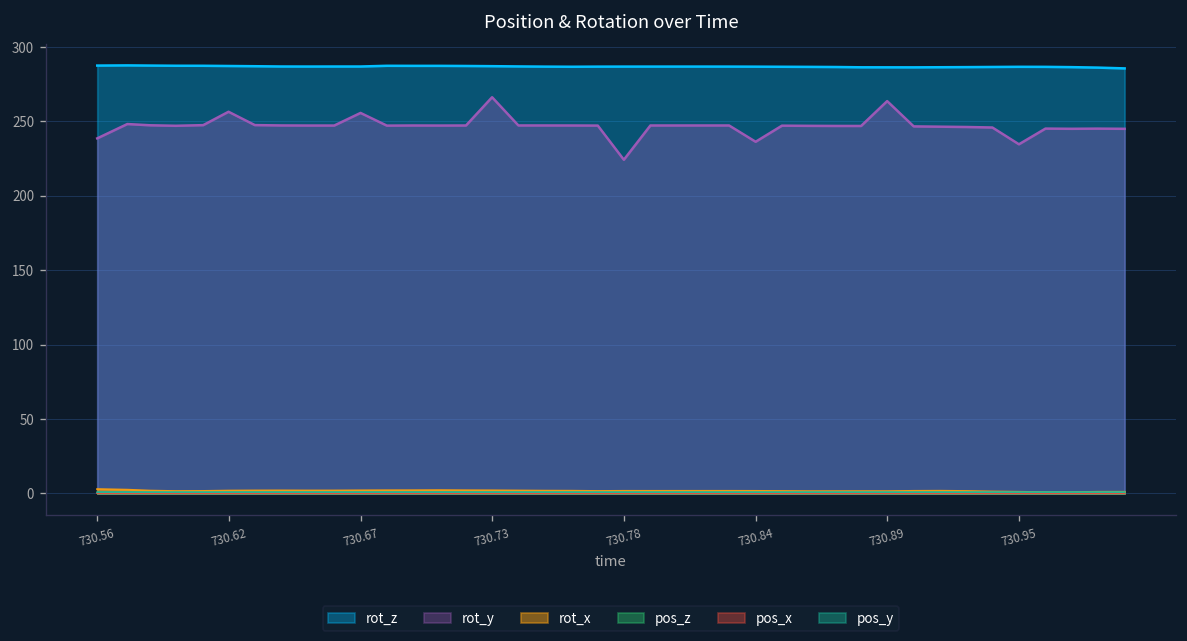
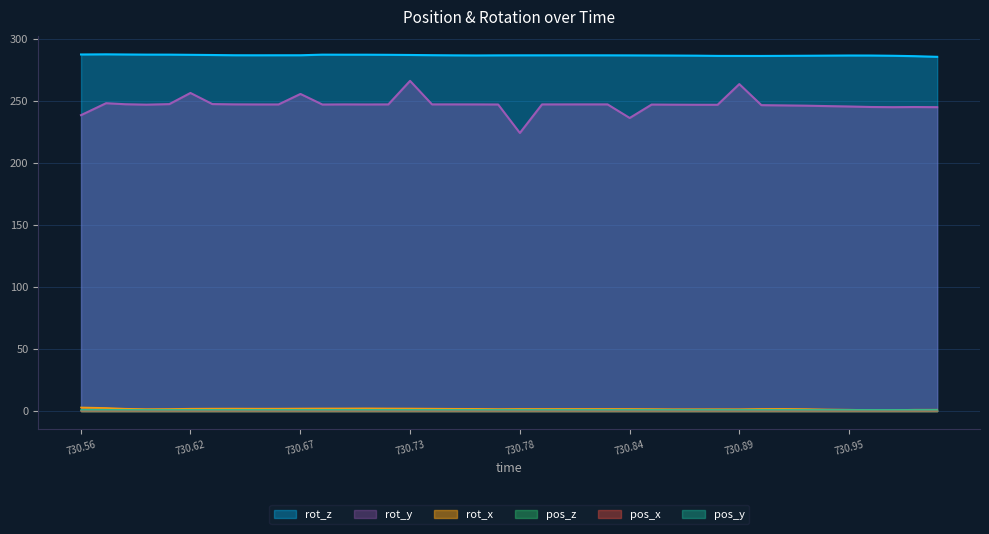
rot_y, 730.95: 234 -> 245
